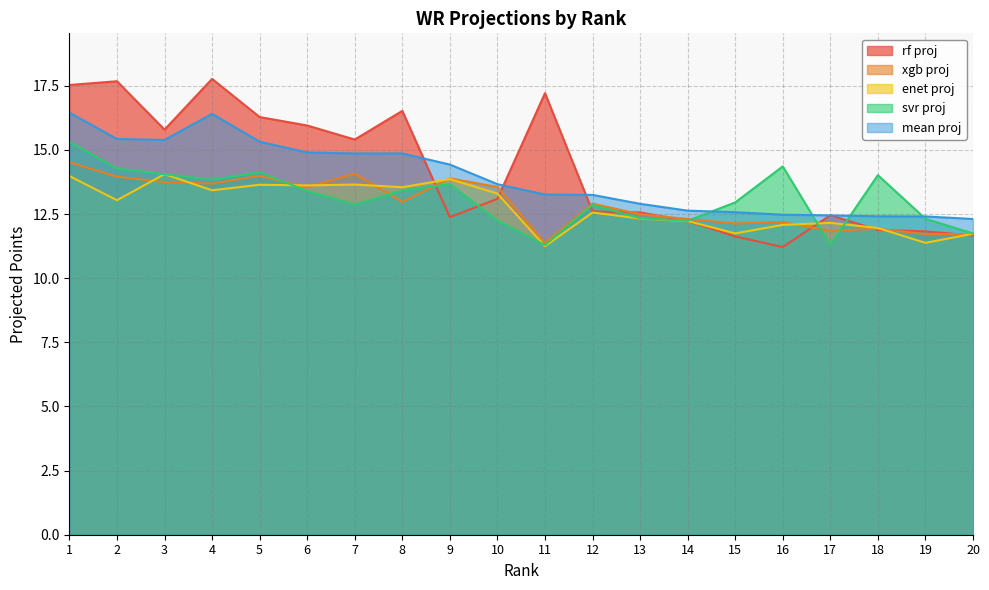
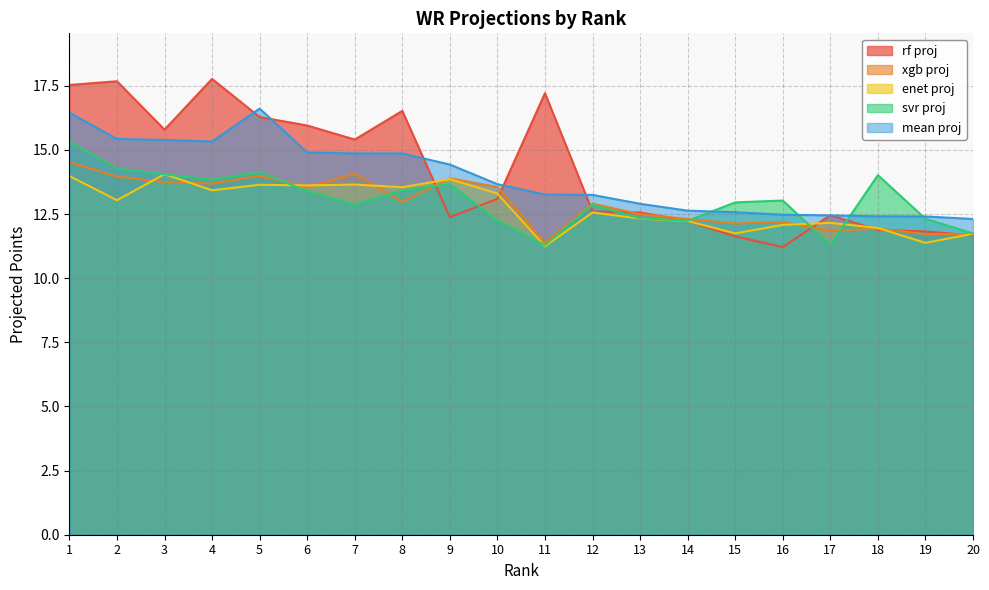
mean proj, 4: 16.4 -> 15.3
mean proj, 5: 15.3 -> 16.6
svr proj, 16: 14.4 -> 13.0
